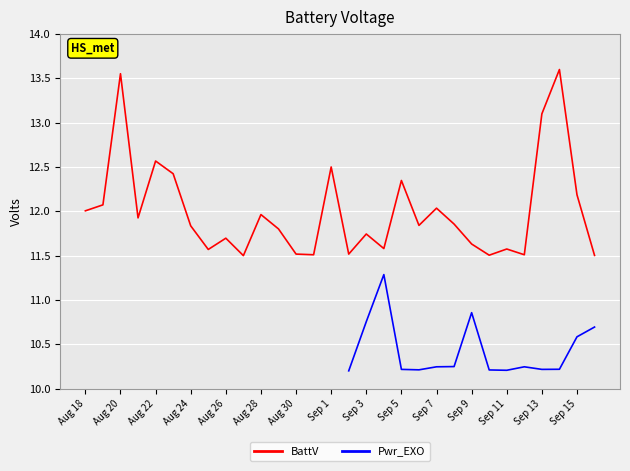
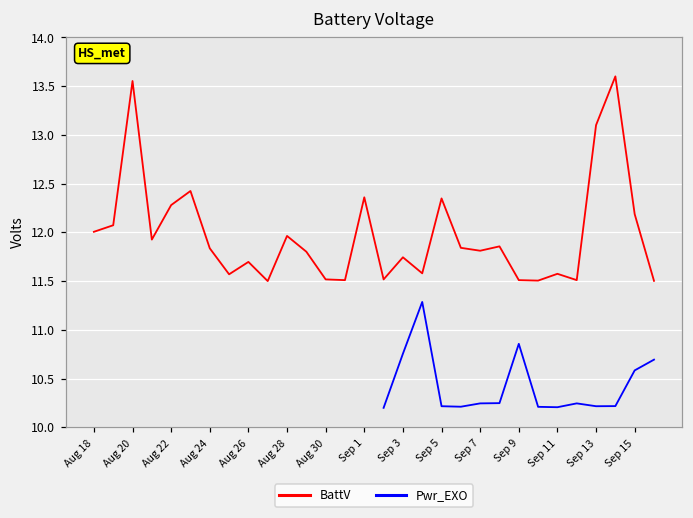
BattV, Aug 22: 12.6 -> 12.3
BattV, Sep 1: 12.5 -> 12.4
BattV, Sep 7: 12.0 -> 11.8
BattV, Sep 9: 11.6 -> 11.5
